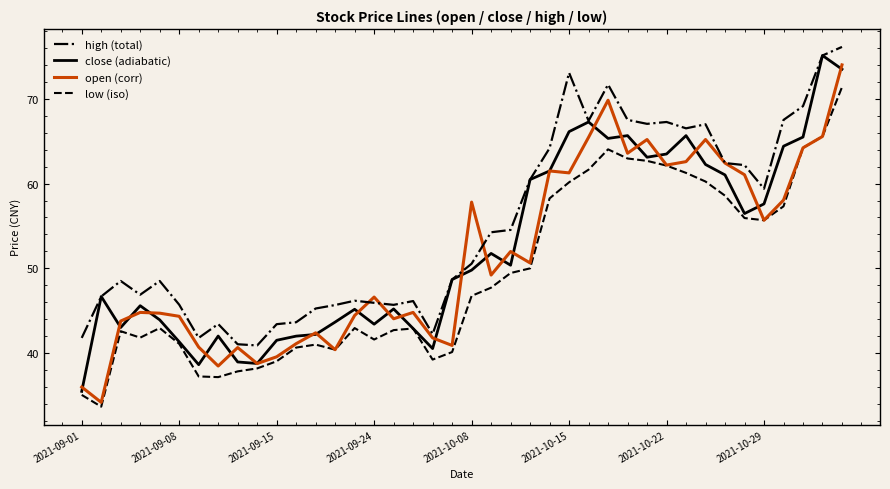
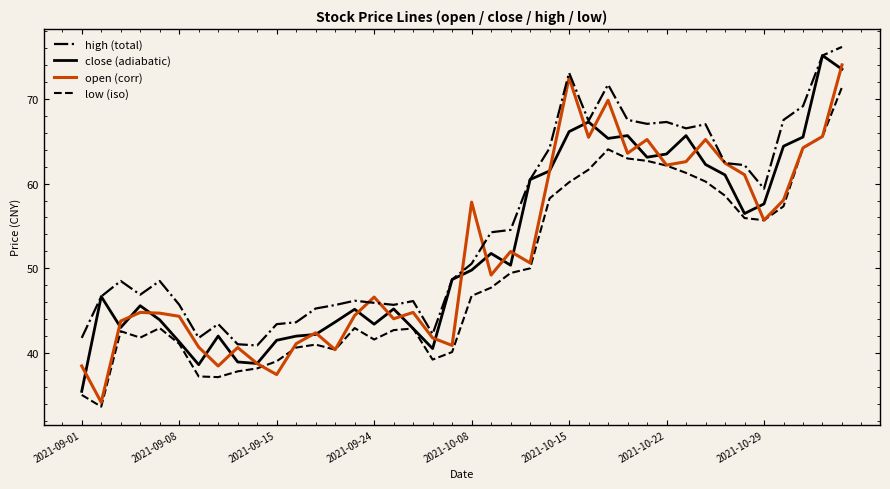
open (corr), 2021-09-01: 36 -> 38
open (corr), 2021-09-15: 40 -> 37
open (corr), 2021-10-15: 61 -> 73
